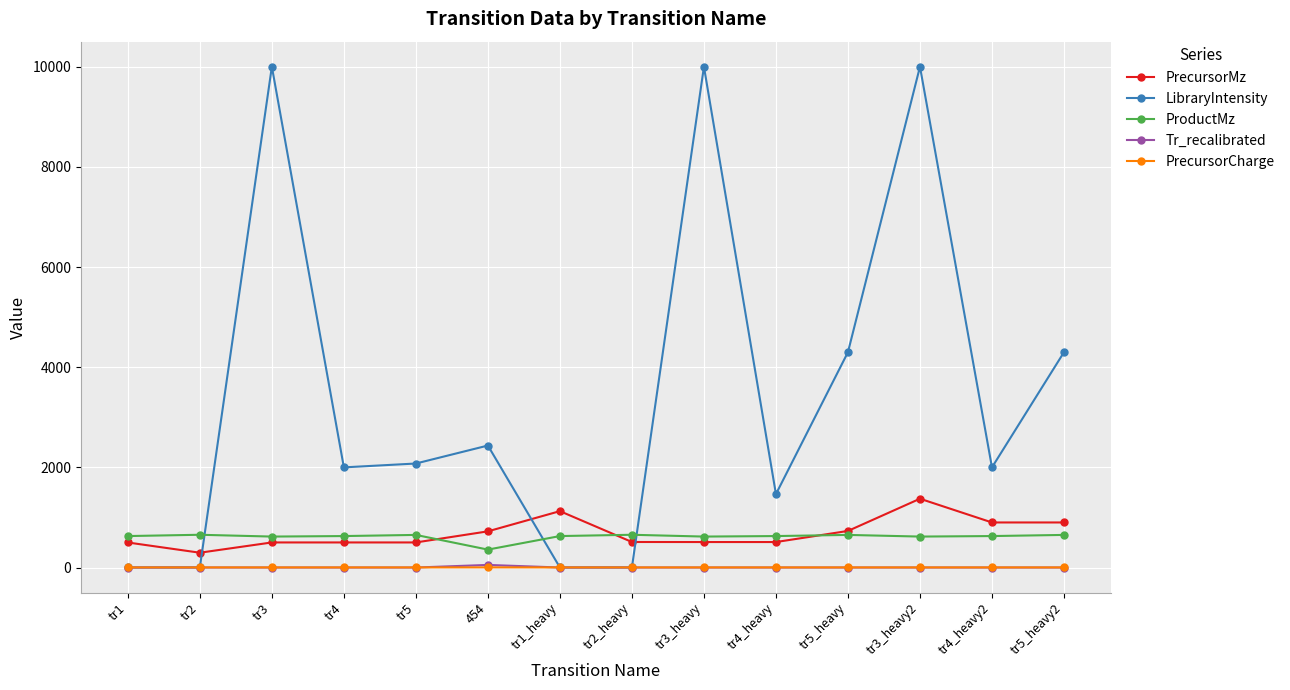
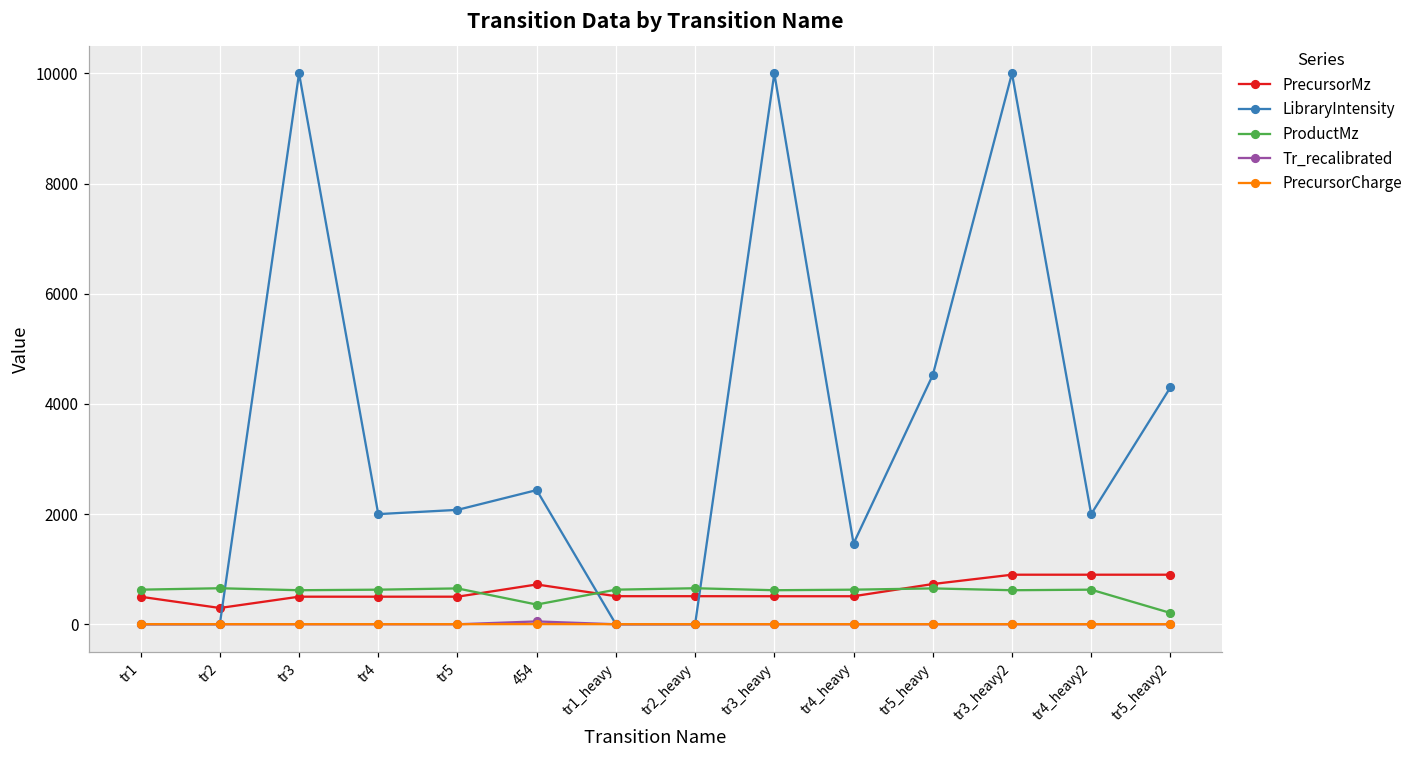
PrecursorMz, tr1_heavy: 1100 -> 500
LibraryIntensity, tr5_heavy: 4300 -> 4500
PrecursorMz, tr3_heavy2: 1400 -> 900
ProductMz, tr5_heavy2: 700 -> 200
